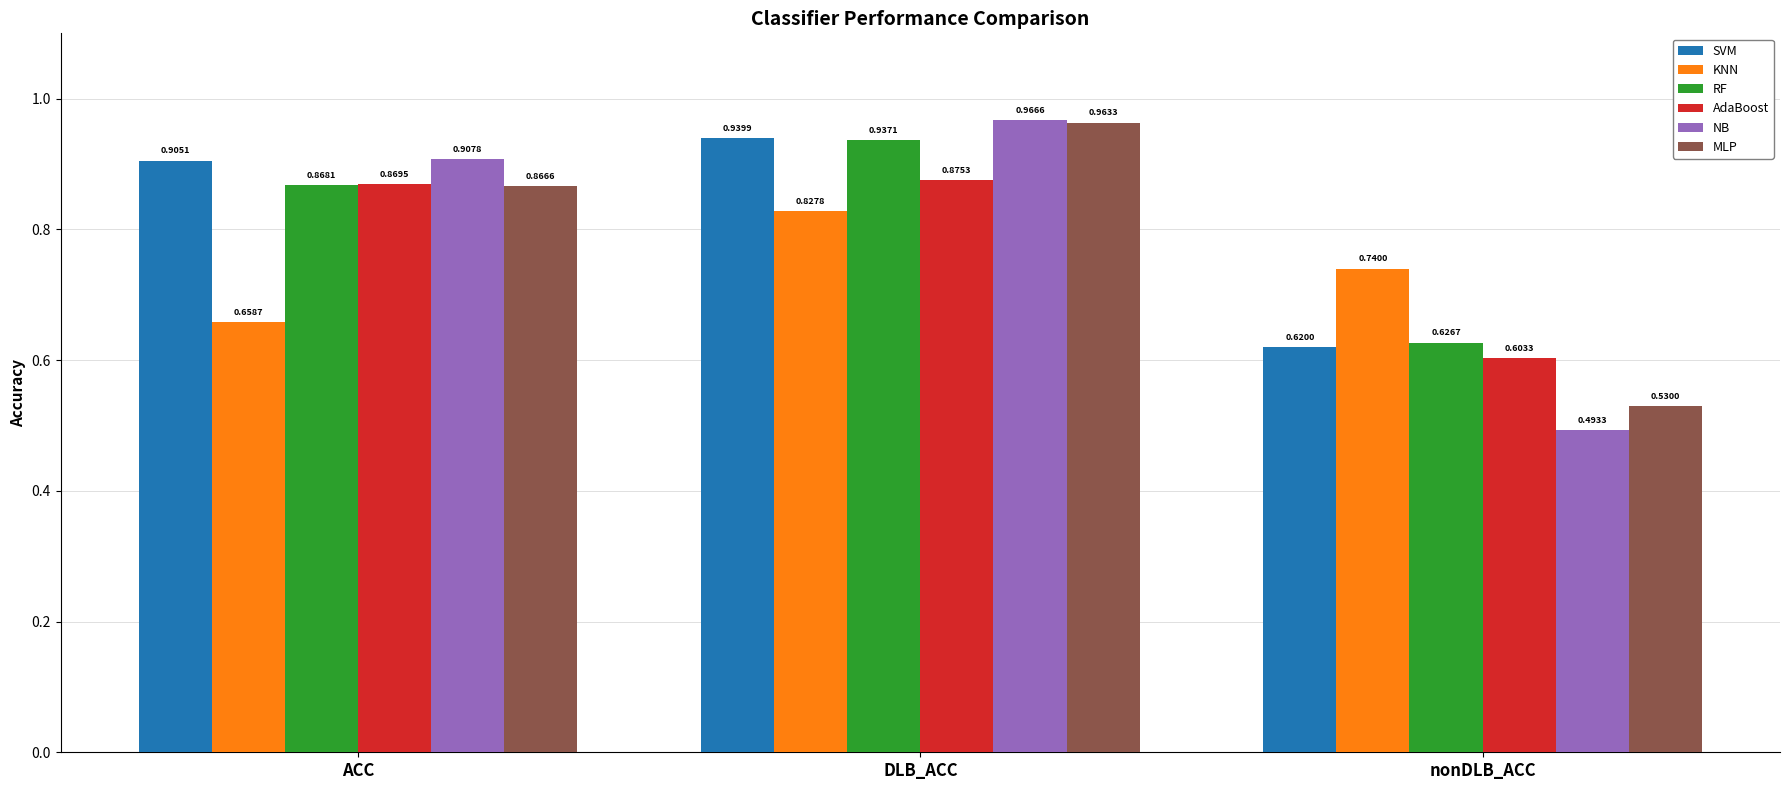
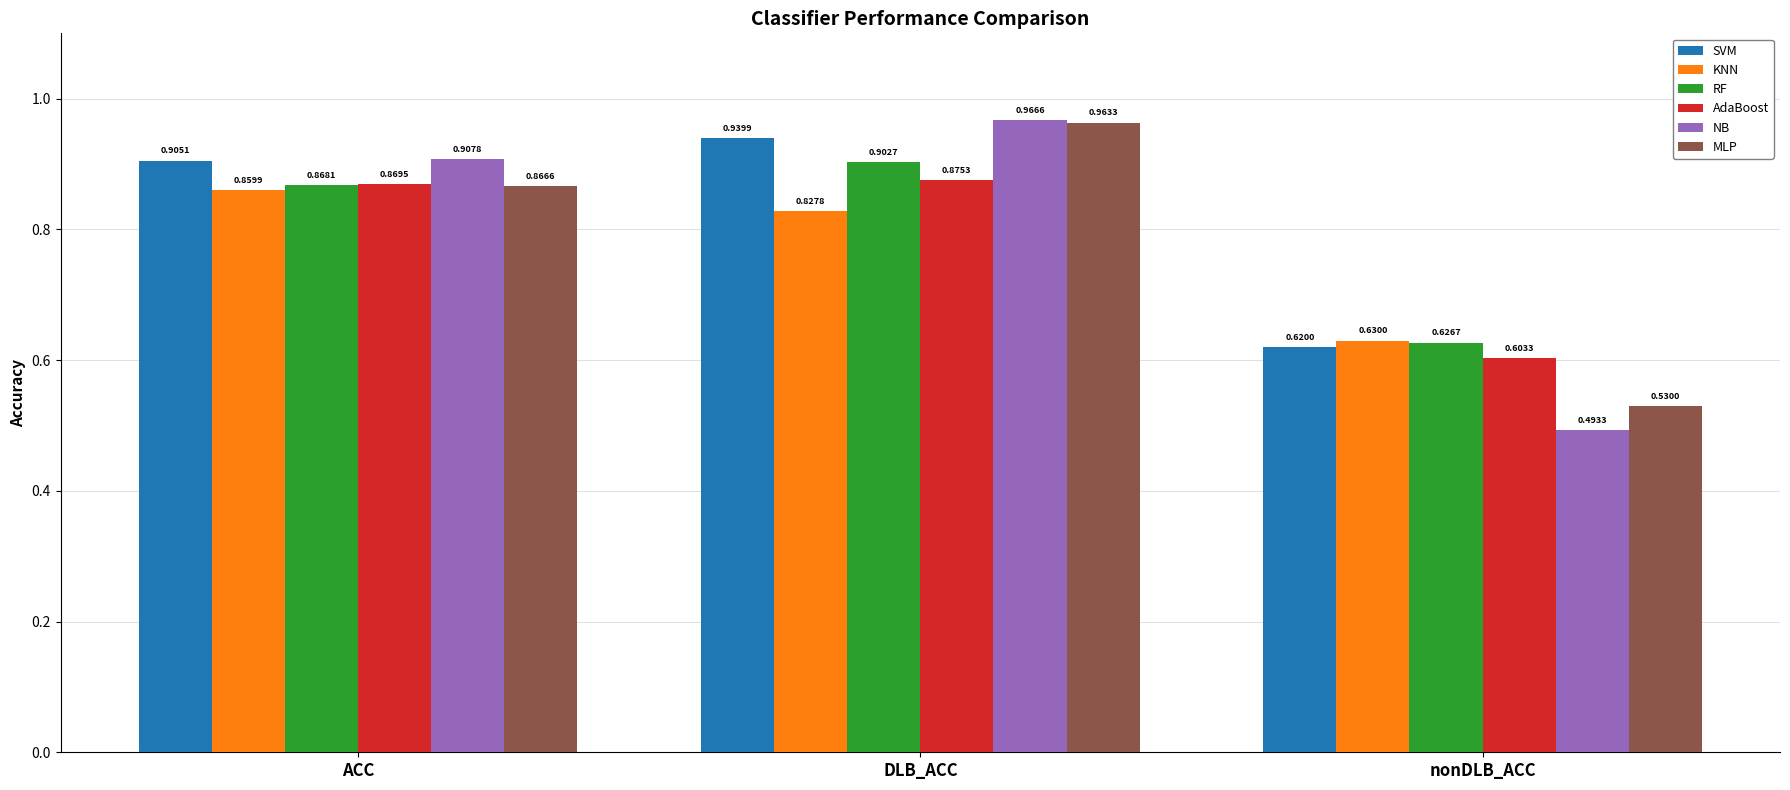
KNN, ACC: 0.6587 -> 0.8599
RF, DLB_ACC: 0.9371 -> 0.9027
KNN, nonDLB_ACC: 0.7400 -> 0.6300
